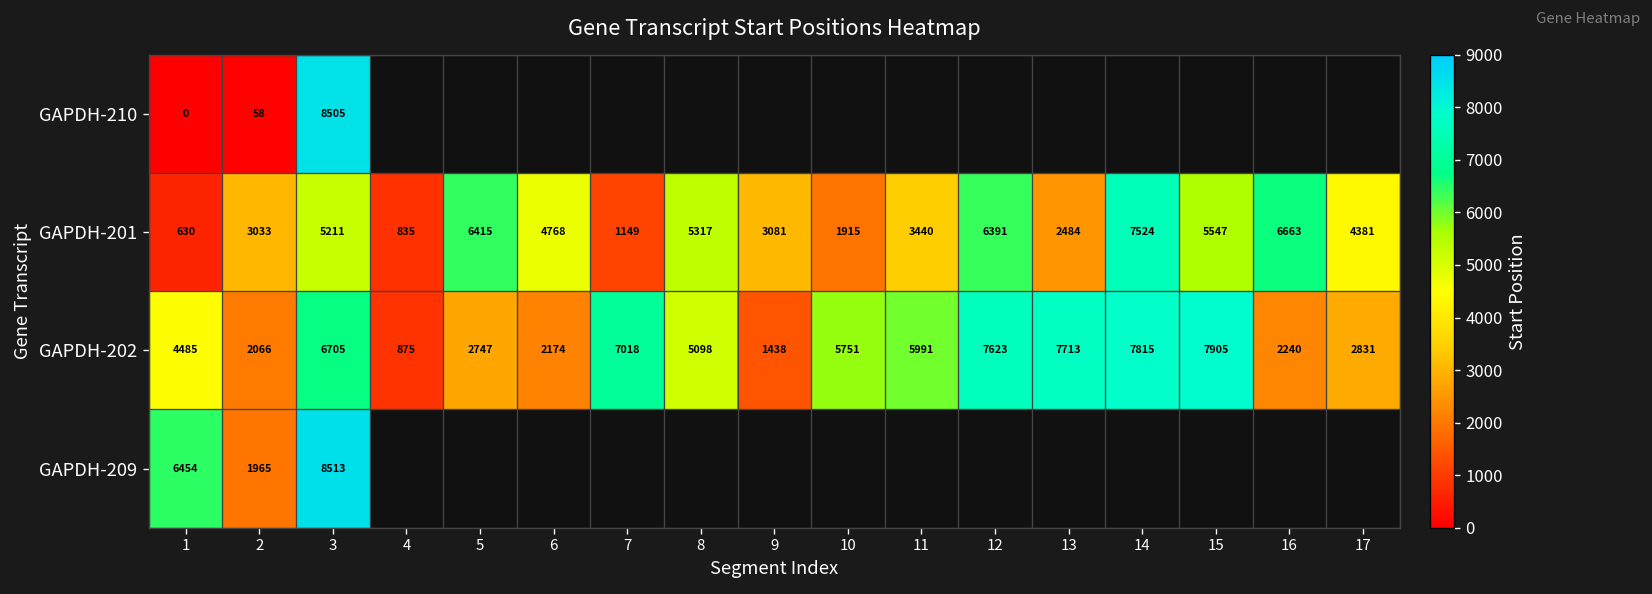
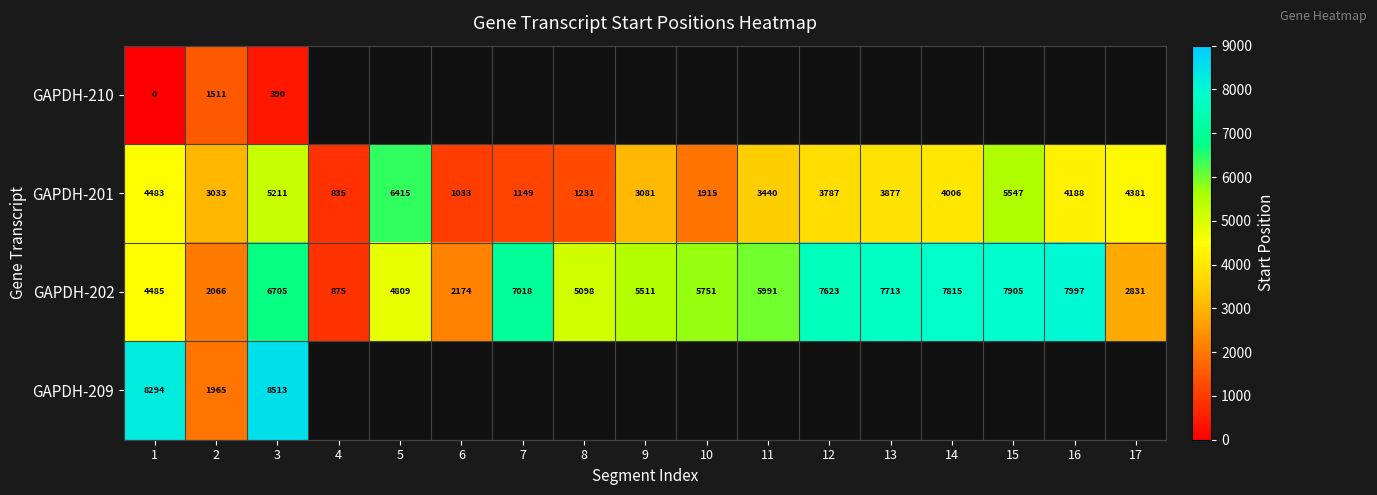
GAPDH-210, 2: 58 -> 1511
GAPDH-210, 3: 8505 -> 390
GAPDH-201, 1: 630 -> 4483
GAPDH-201, 6: 4768 -> 1033
GAPDH-201, 8: 5317 -> 1231
GAPDH-201, 12: 6391 -> 3787
GAPDH-201, 13: 2484 -> 3877
GAPDH-201, 14: 7524 -> 4006
GAPDH-201, 16: 6663 -> 4188
GAPDH-202, 5: 2747 -> 4809
GAPDH-202, 9: 1438 -> 5511
GAPDH-202, 16: 2240 -> 7997
GAPDH-209, 1: 6454 -> 8294
